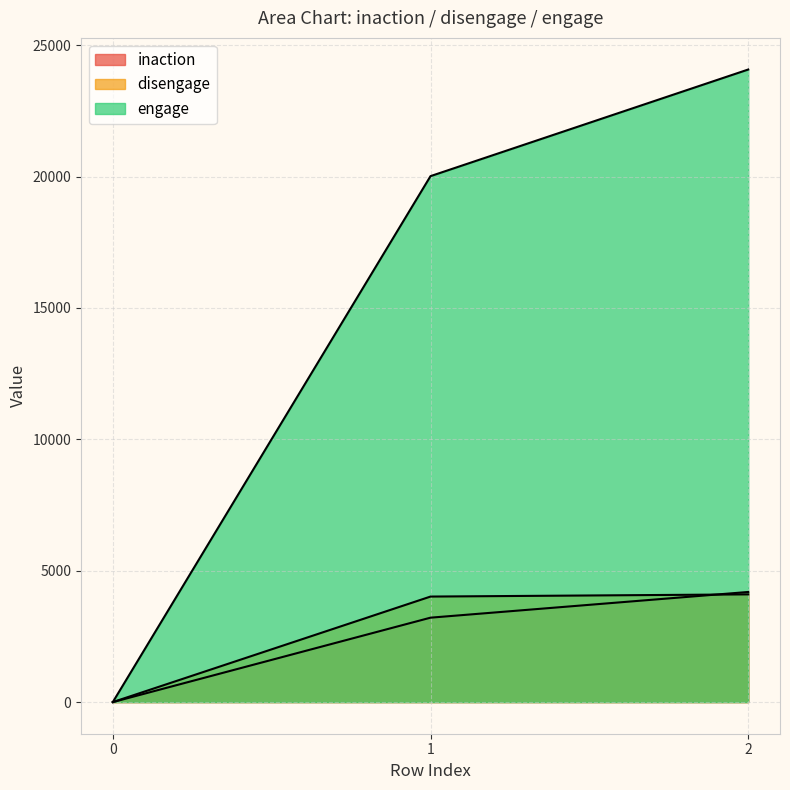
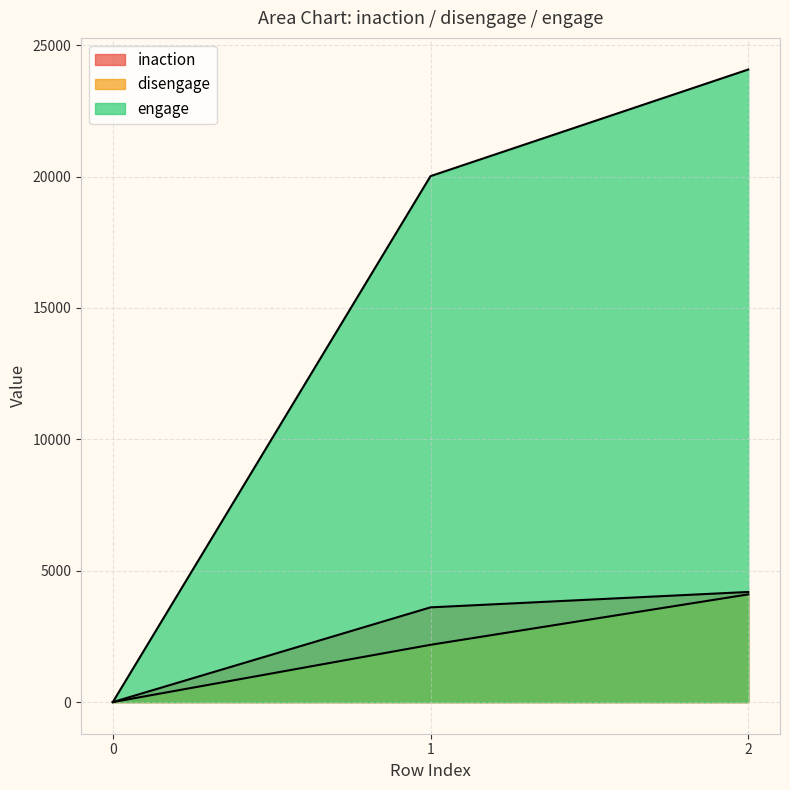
inaction, 1: 3200 -> 3600
disengage, 1: 4000 -> 2200
